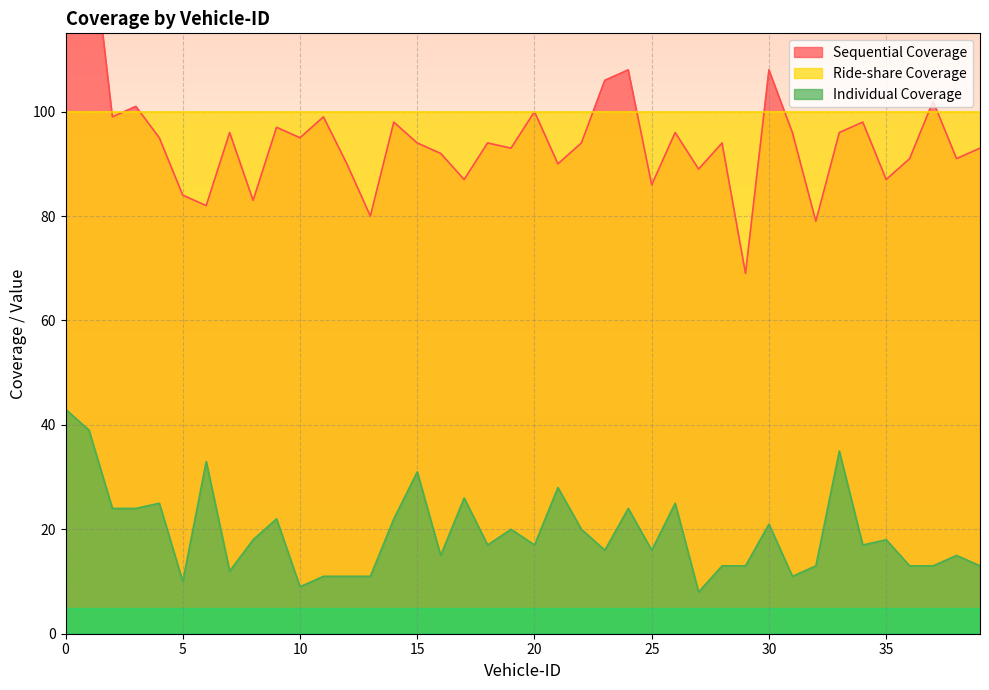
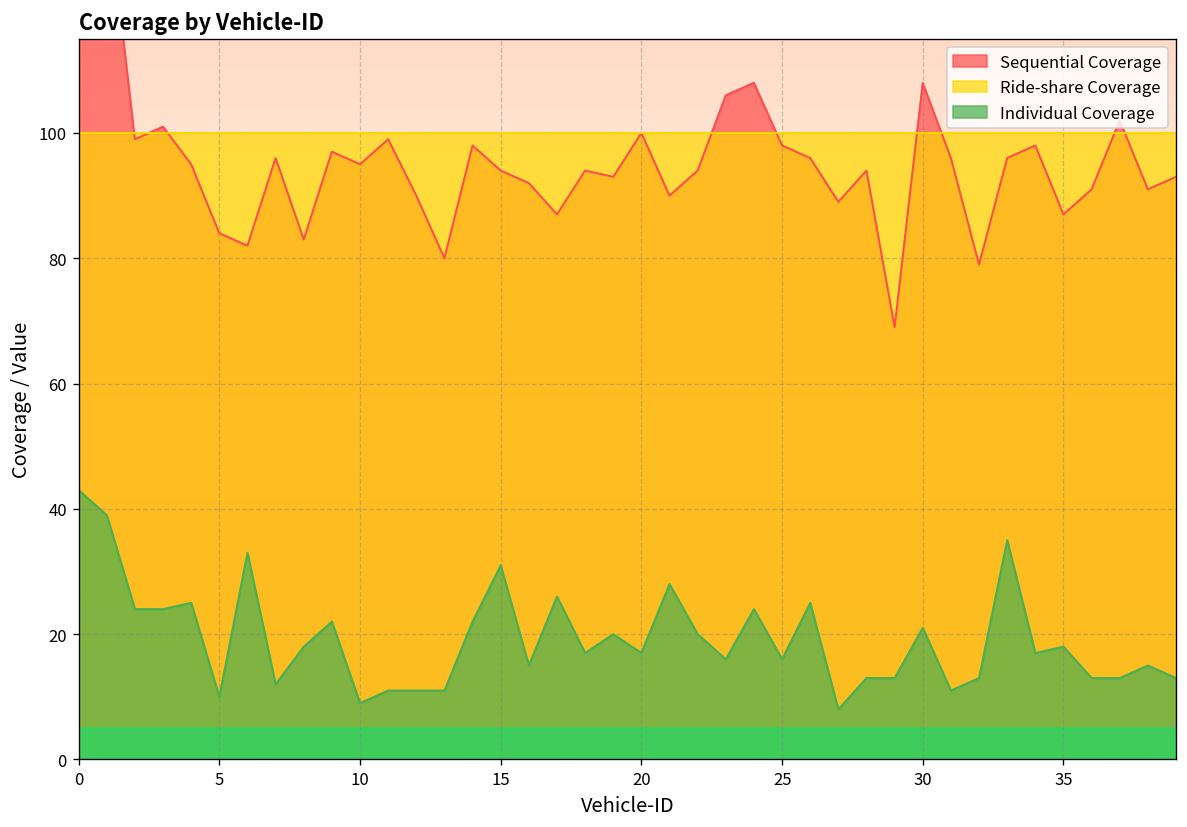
Sequential Coverage, 25: 86 -> 98
